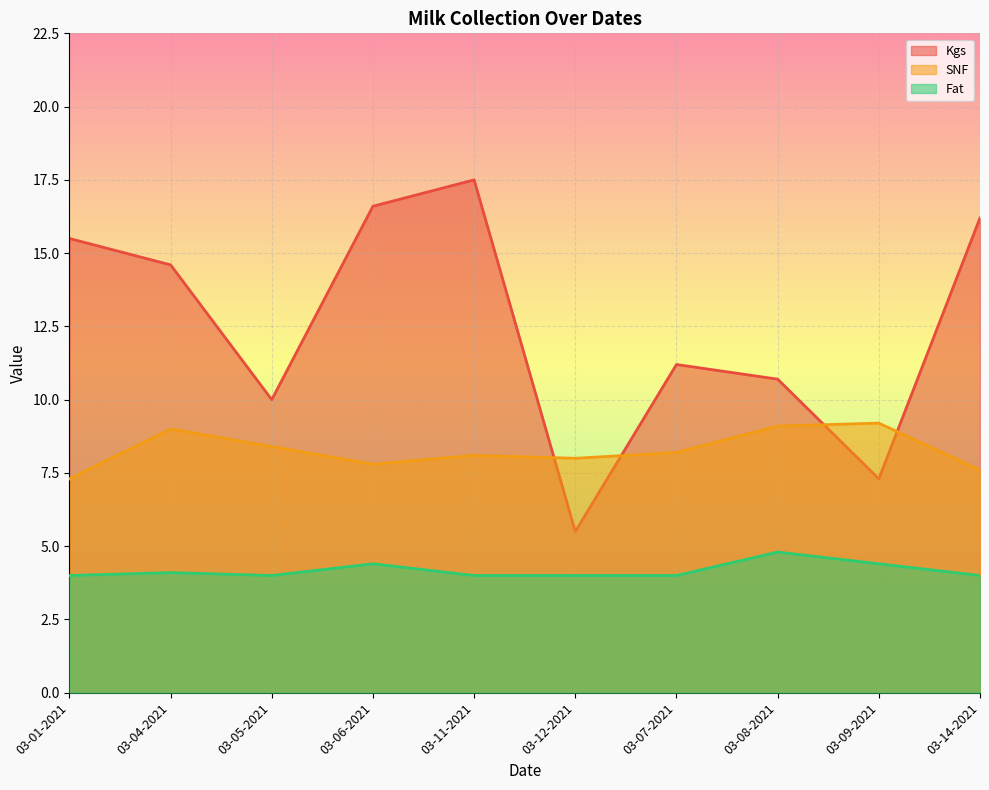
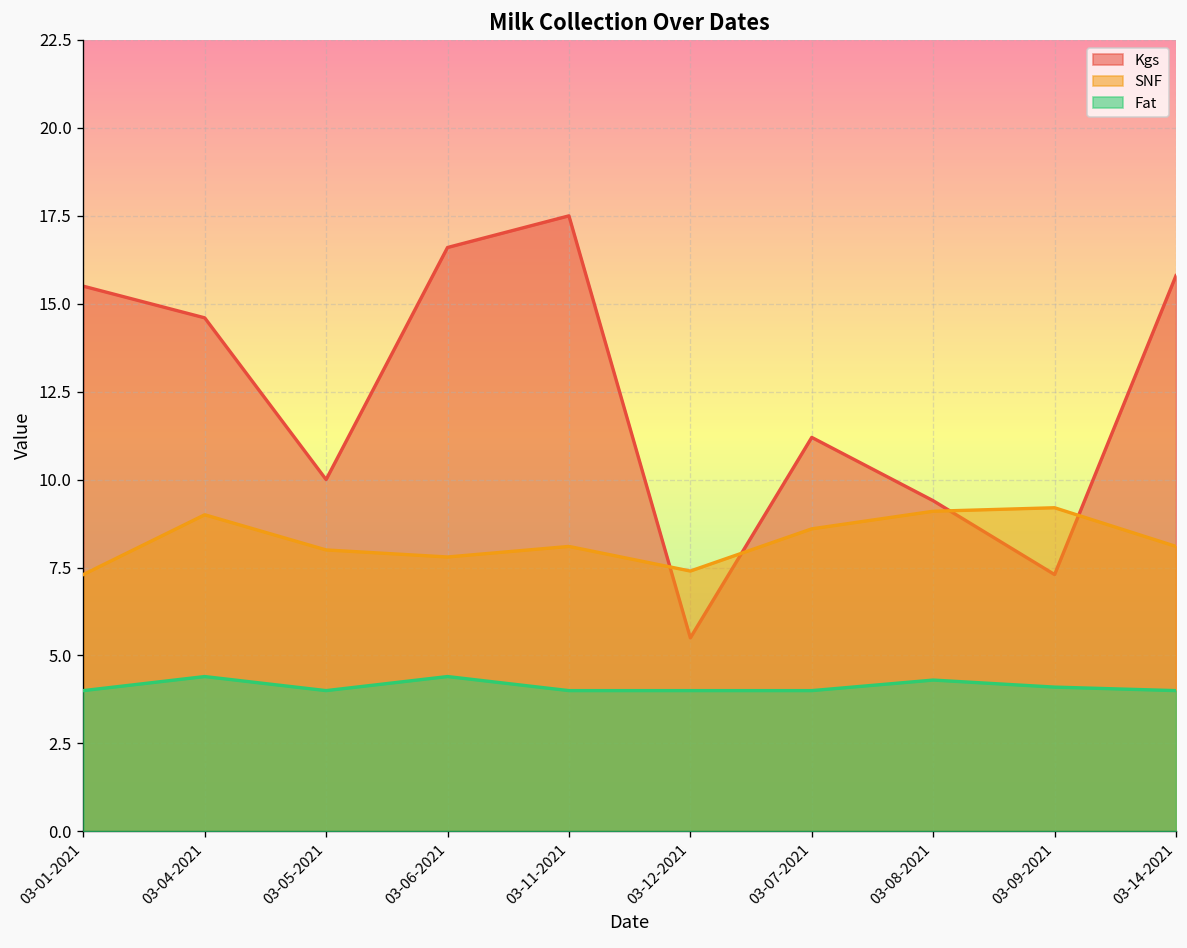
Fat, 03-04-2021: 4.1 -> 4.4
SNF, 03-05-2021: 8.4 -> 8.0
SNF, 03-12-2021: 8.0 -> 7.4
SNF, 03-07-2021: 8.2 -> 8.6
Kgs, 03-08-2021: 10.7 -> 9.4
Fat, 03-08-2021: 4.8 -> 4.3
Fat, 03-09-2021: 4.4 -> 4.1
Kgs, 03-14-2021: 16.2 -> 15.8
SNF, 03-14-2021: 7.6 -> 8.1
